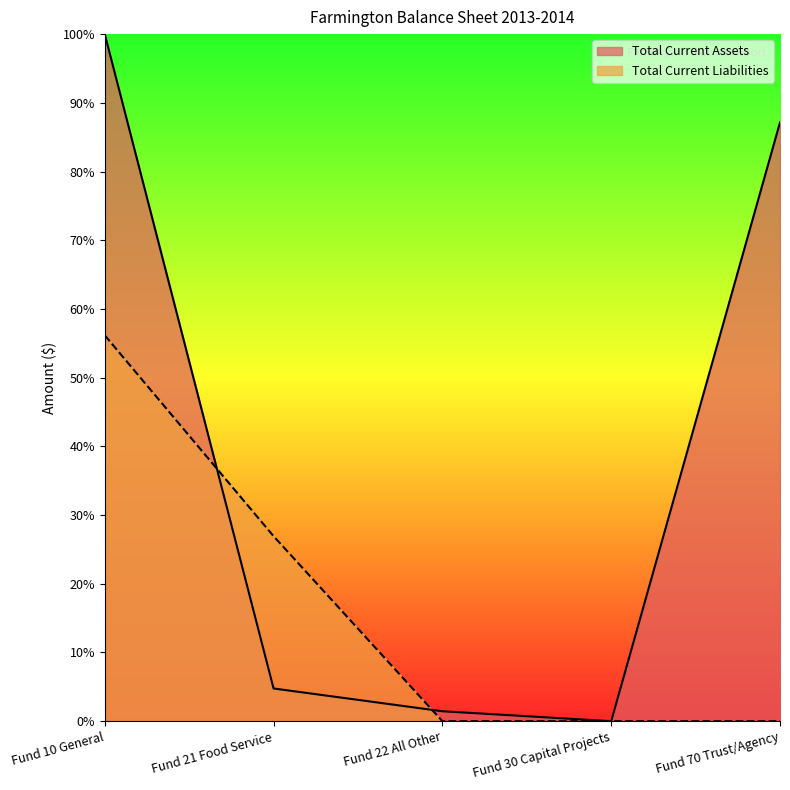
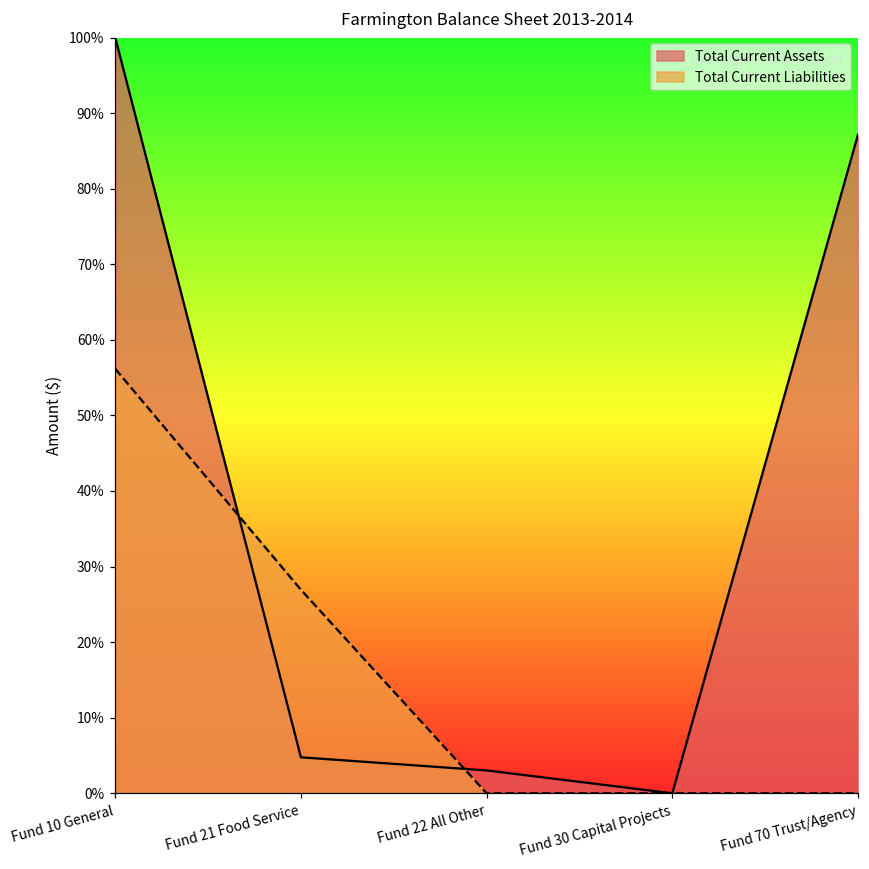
Total Current Assets, Fund 22 All Other: 1% -> 3%
